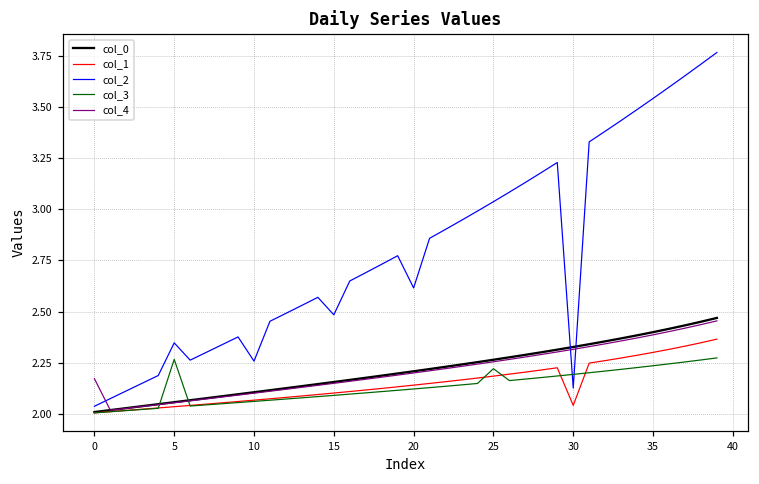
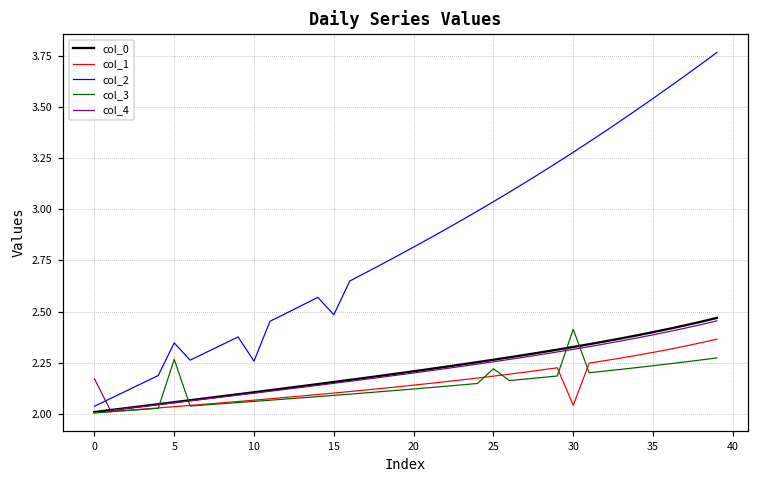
col_2, 20: 2.62 -> 2.81
col_2, 30: 2.13 -> 3.28
col_3, 30: 2.19 -> 2.41
